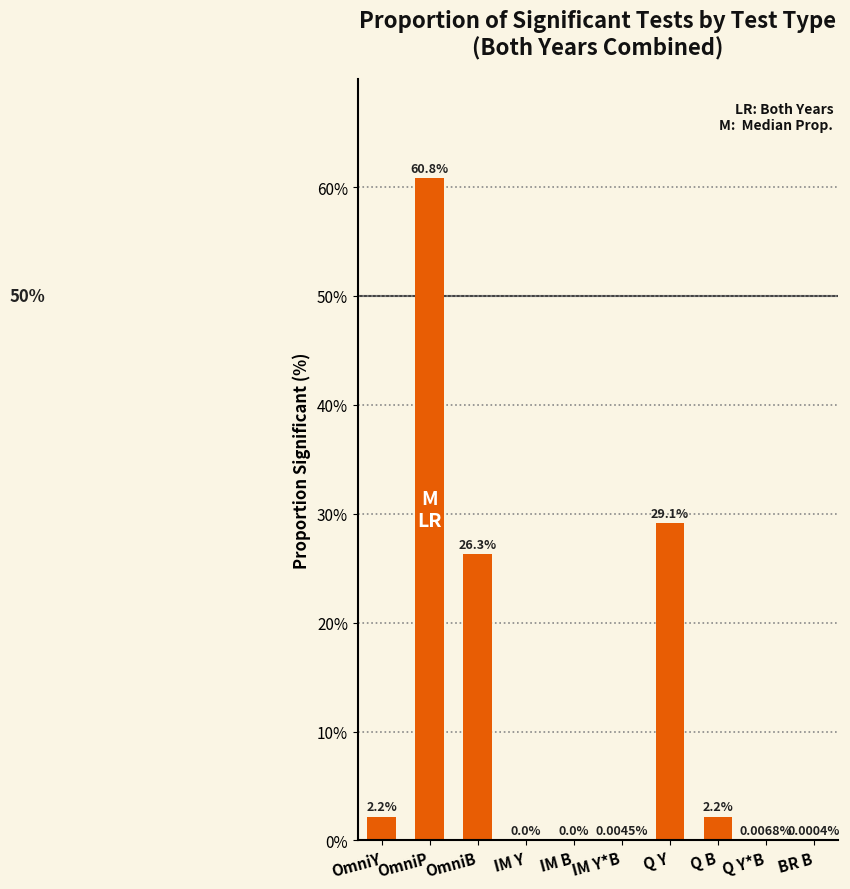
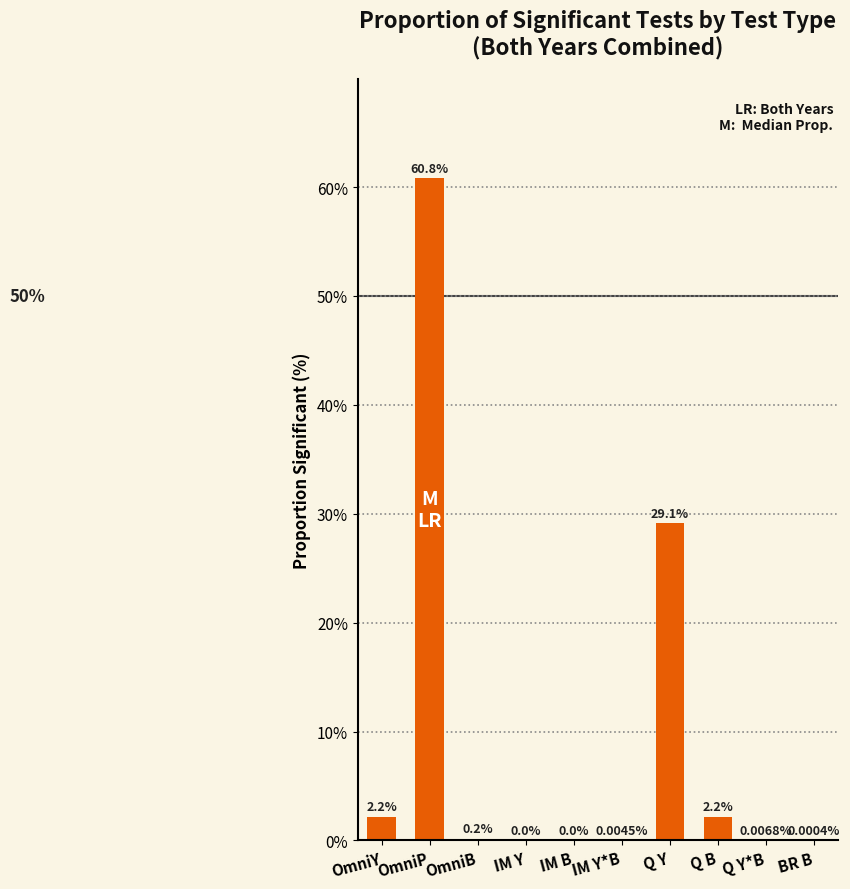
OmniB: 26.3% -> 0.2%
